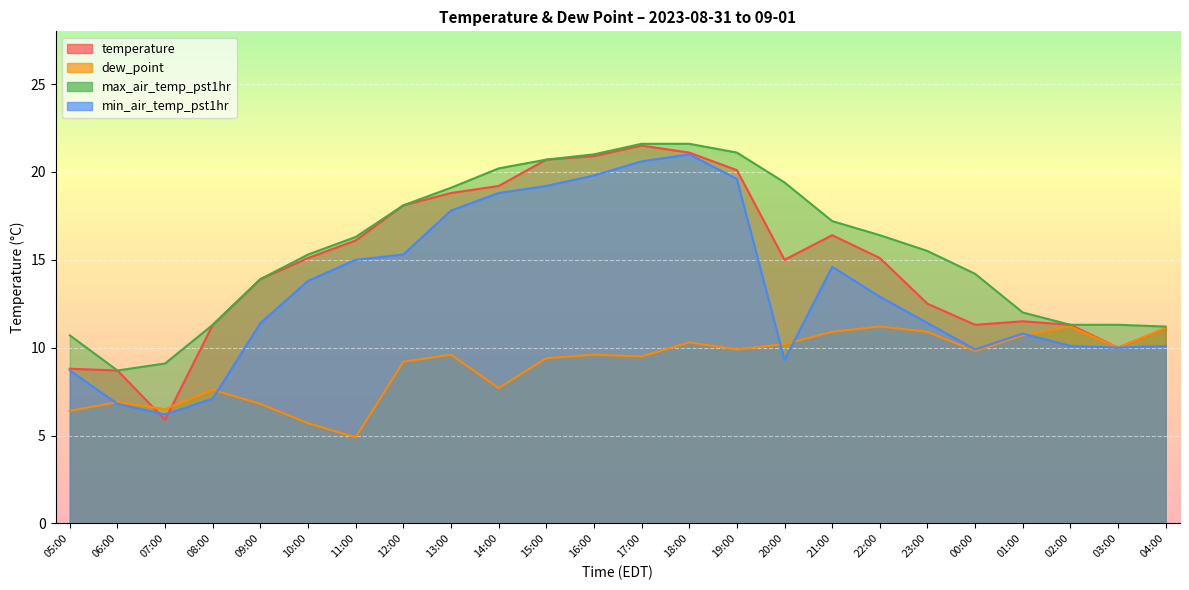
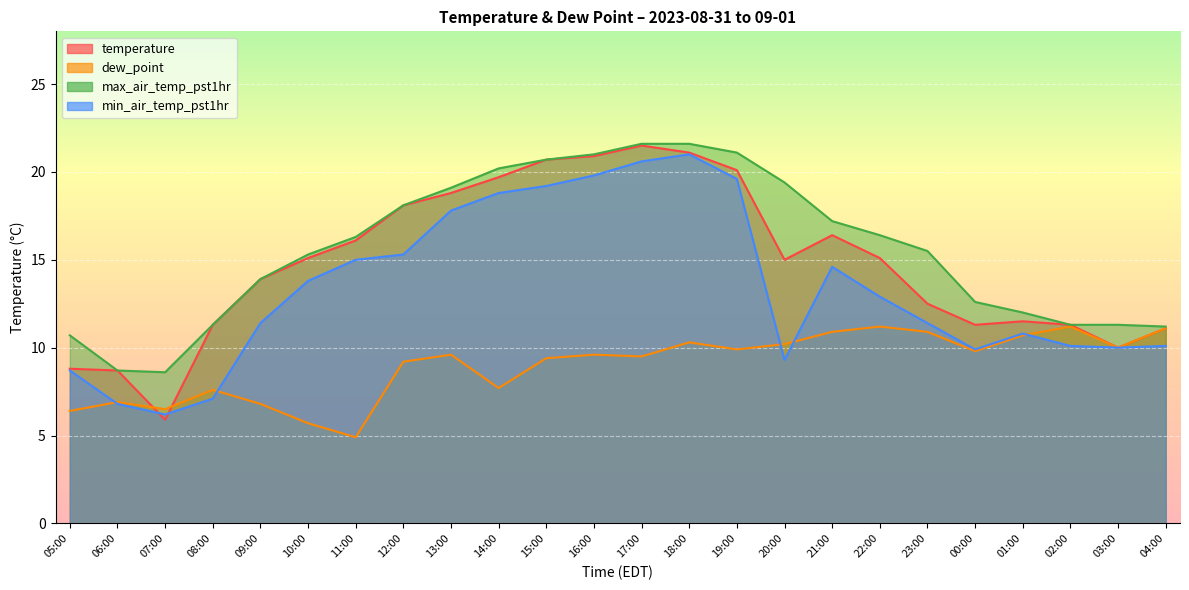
max_air_temp_pst1hr, 07:00: 9.1 -> 8.6
temperature, 14:00: 19.2 -> 19.7
max_air_temp_pst1hr, 00:00: 14.2 -> 12.6
